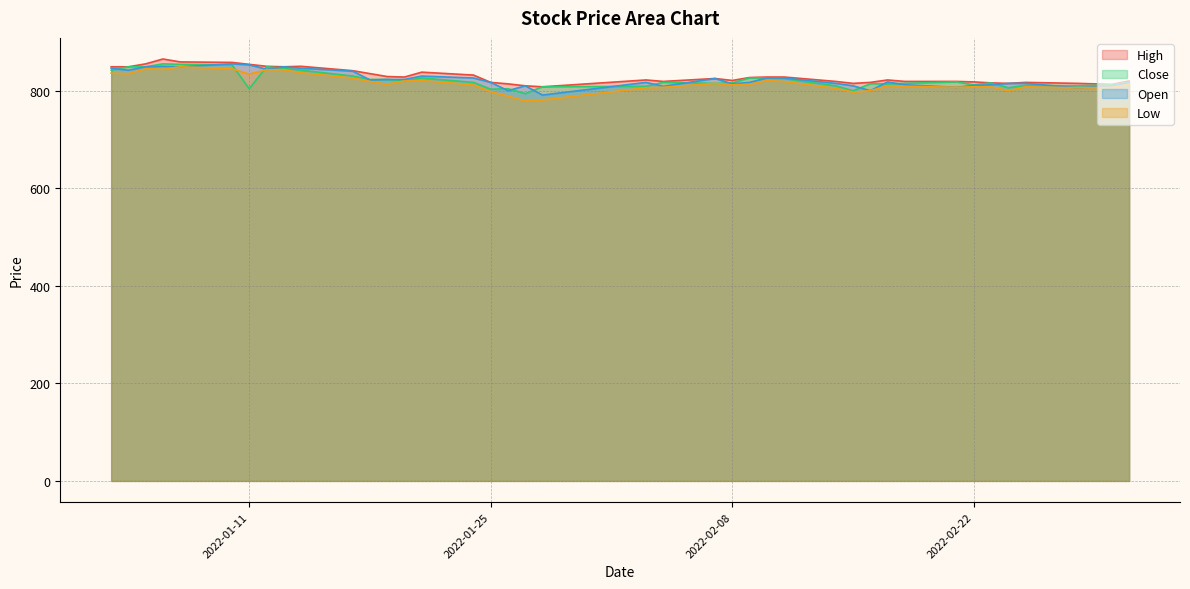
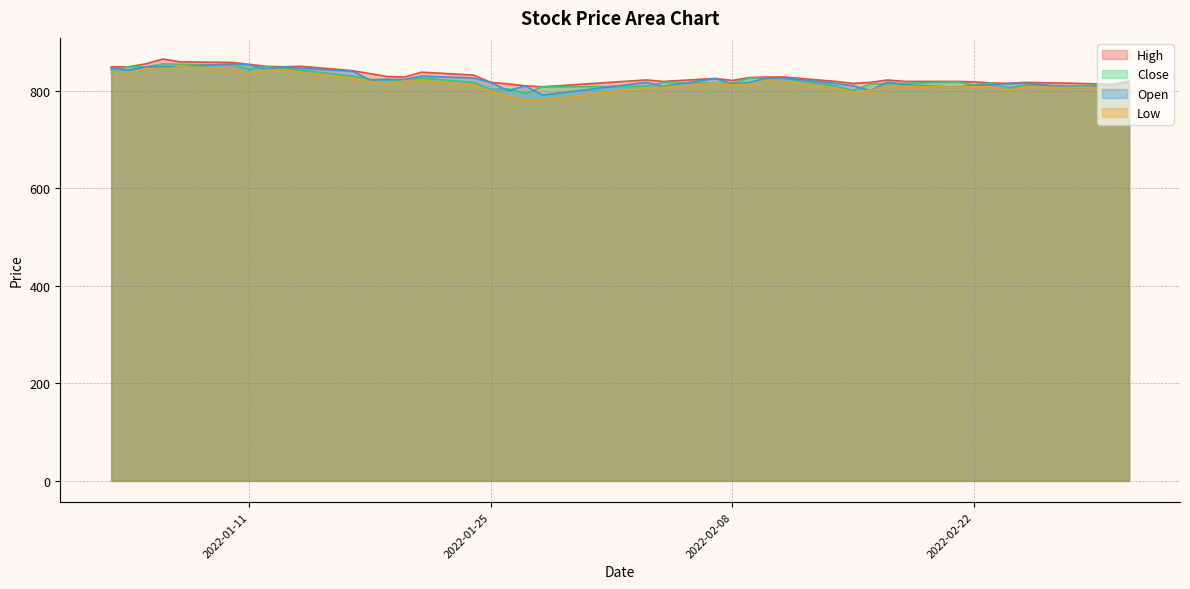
Close, 2022-01-11: 800 -> 840
